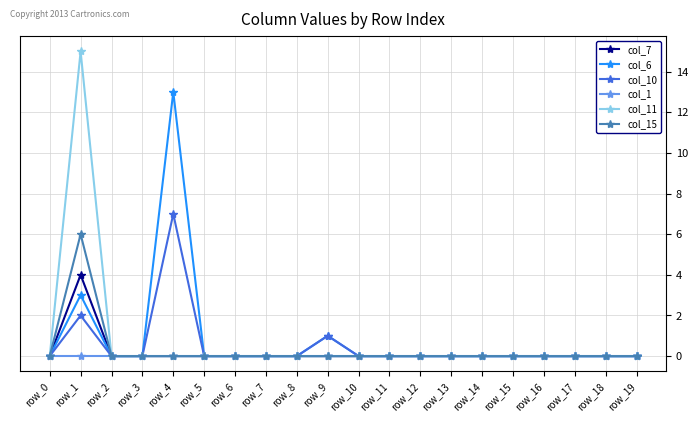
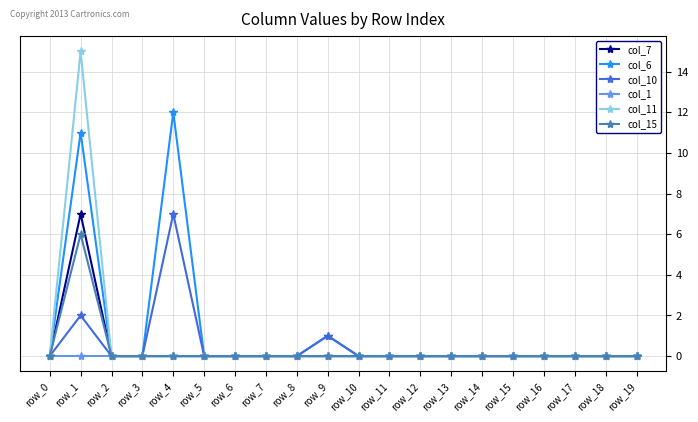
col_7, row_1: 4 -> 7
col_6, row_1: 3 -> 11
col_6, row_4: 13 -> 12
